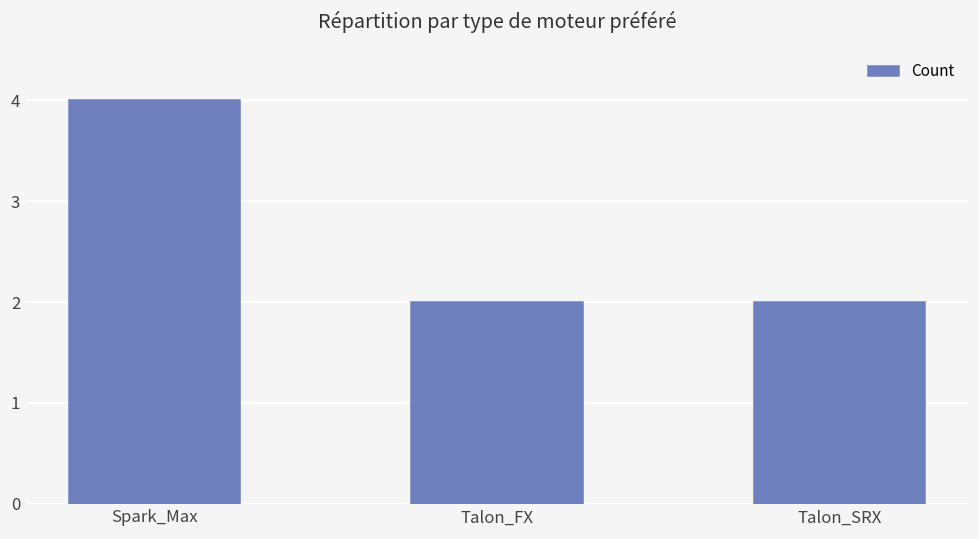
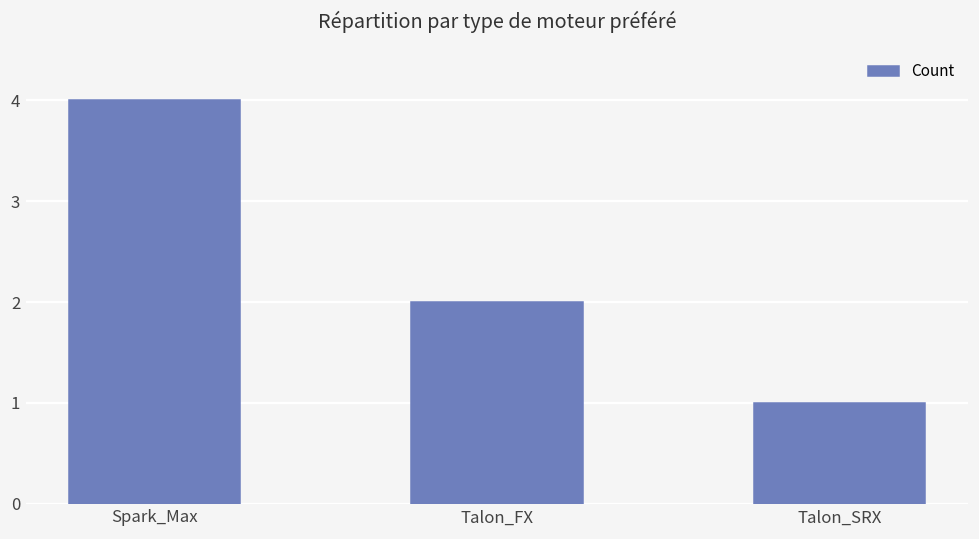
Talon_SRX: 2 -> 1
